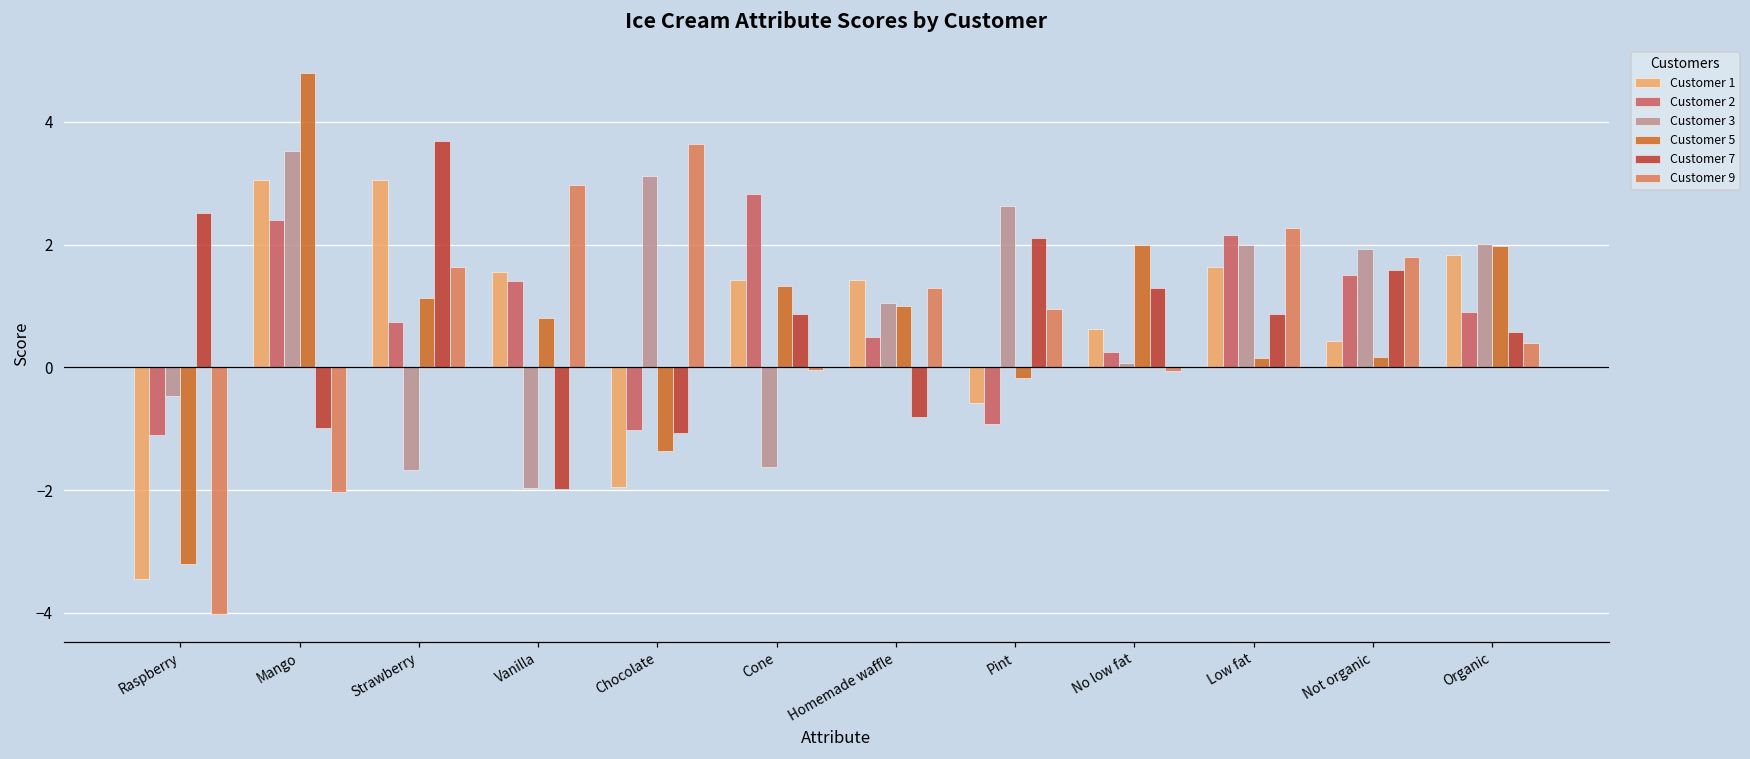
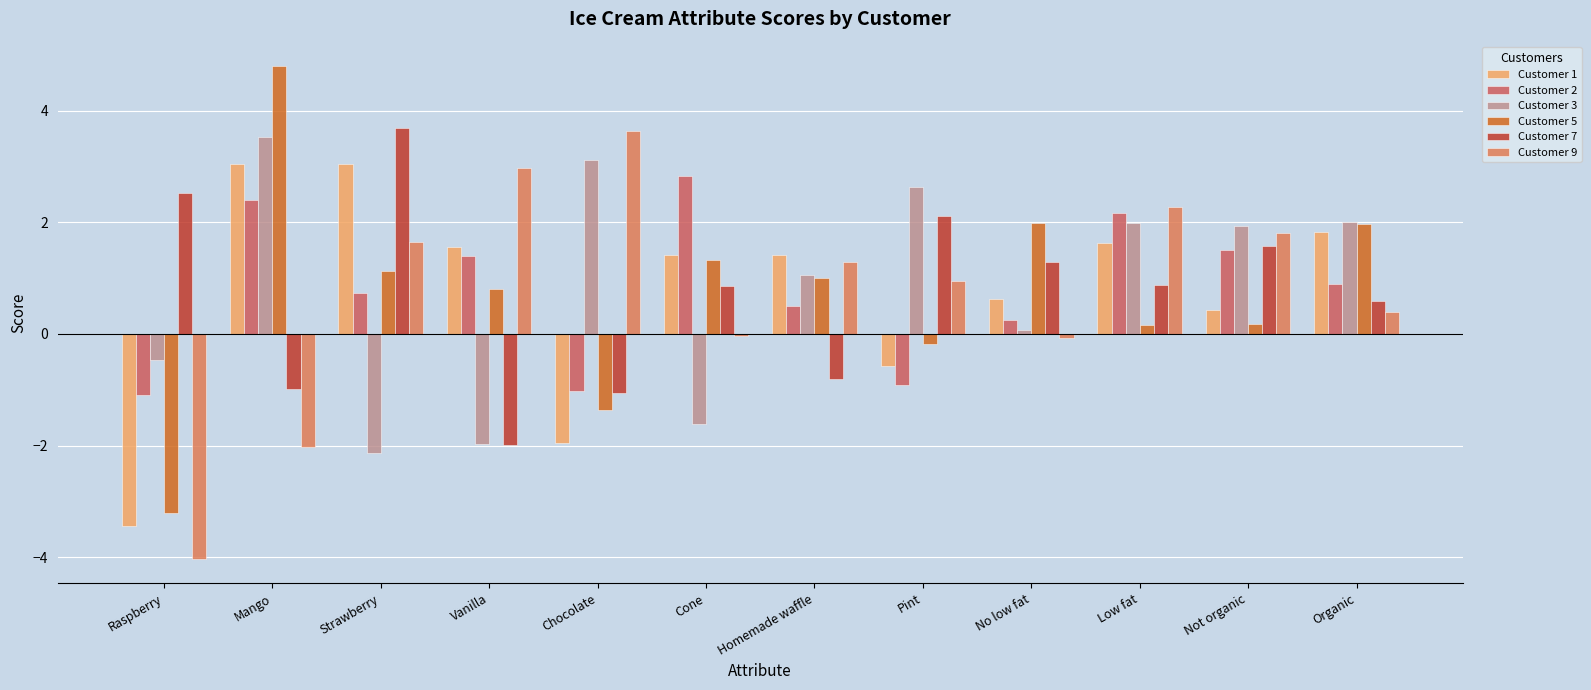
Customer 3, Strawberry: -1.7 -> -2.1
